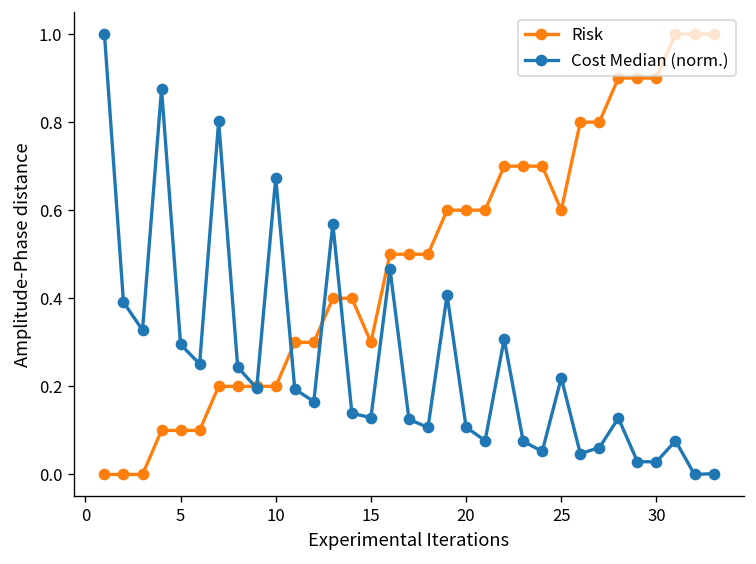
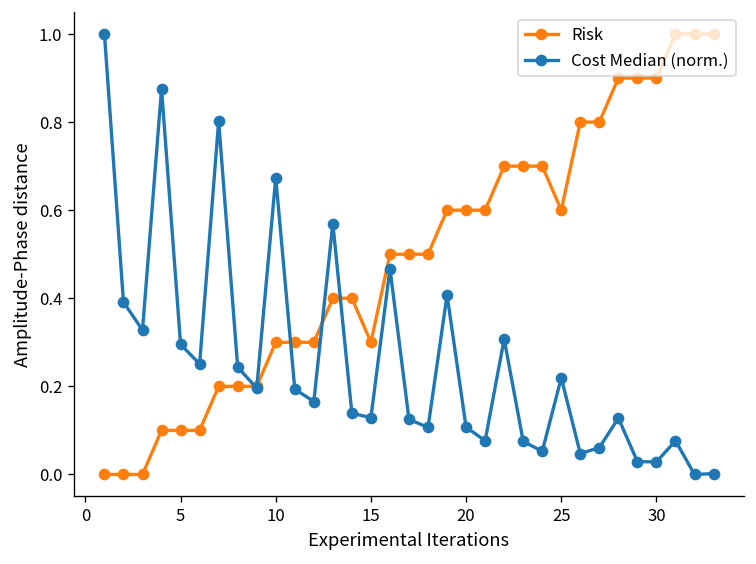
Risk, 10: 0.2 -> 0.3
